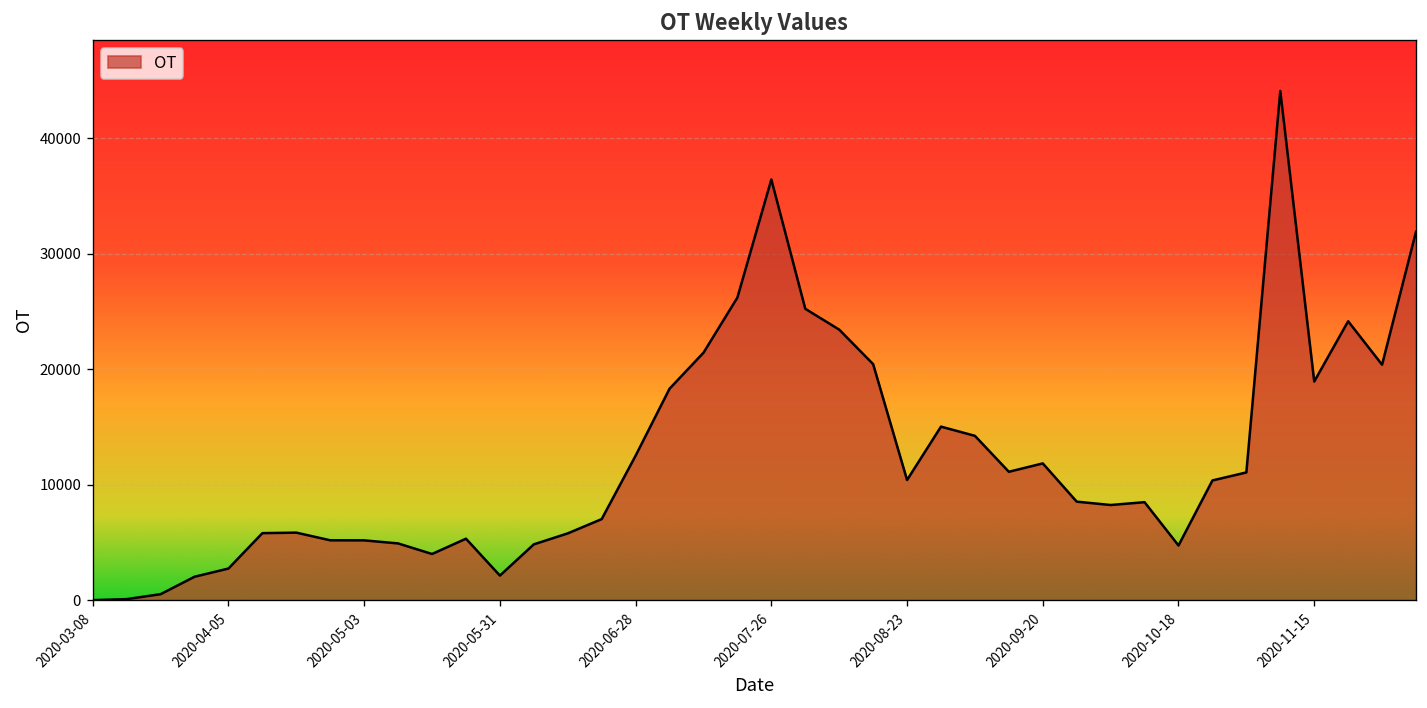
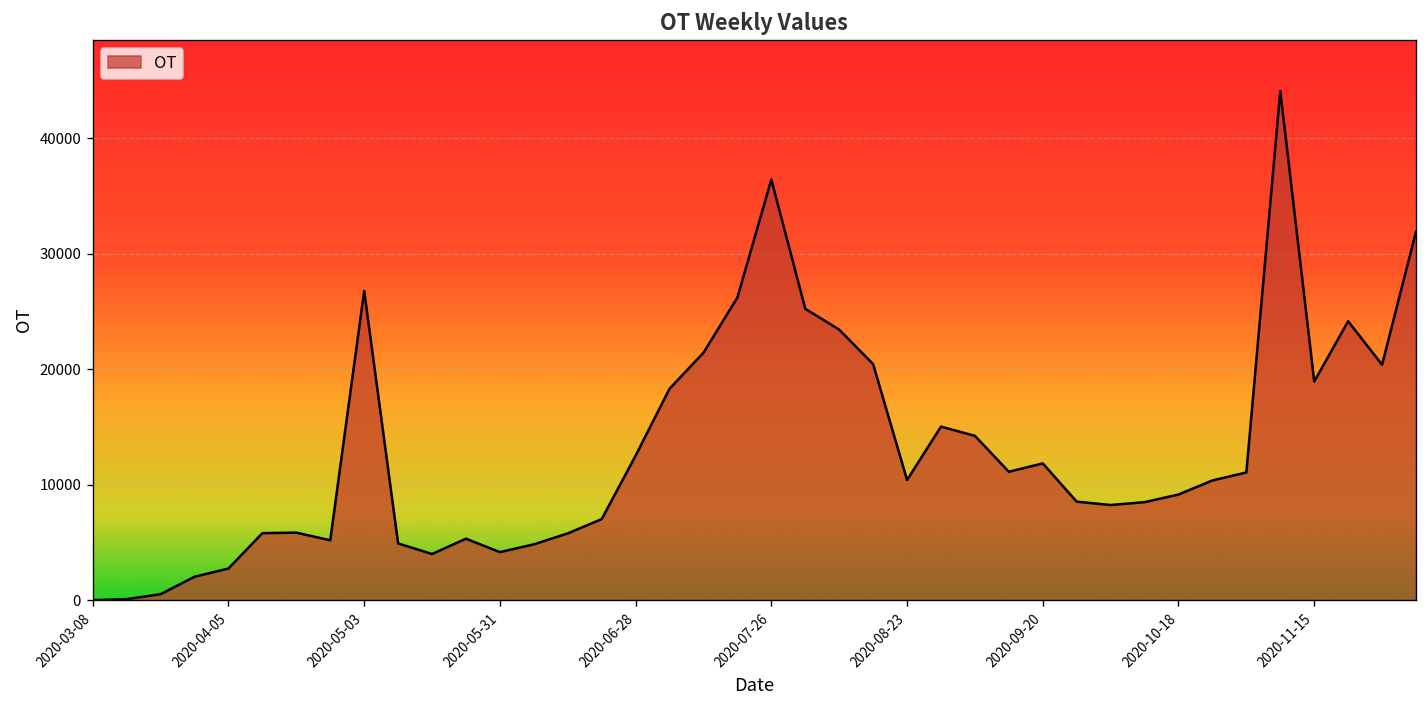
2020-05-03: 5000 -> 27000
2020-05-31: 2000 -> 4000
2020-10-18: 5000 -> 9000
